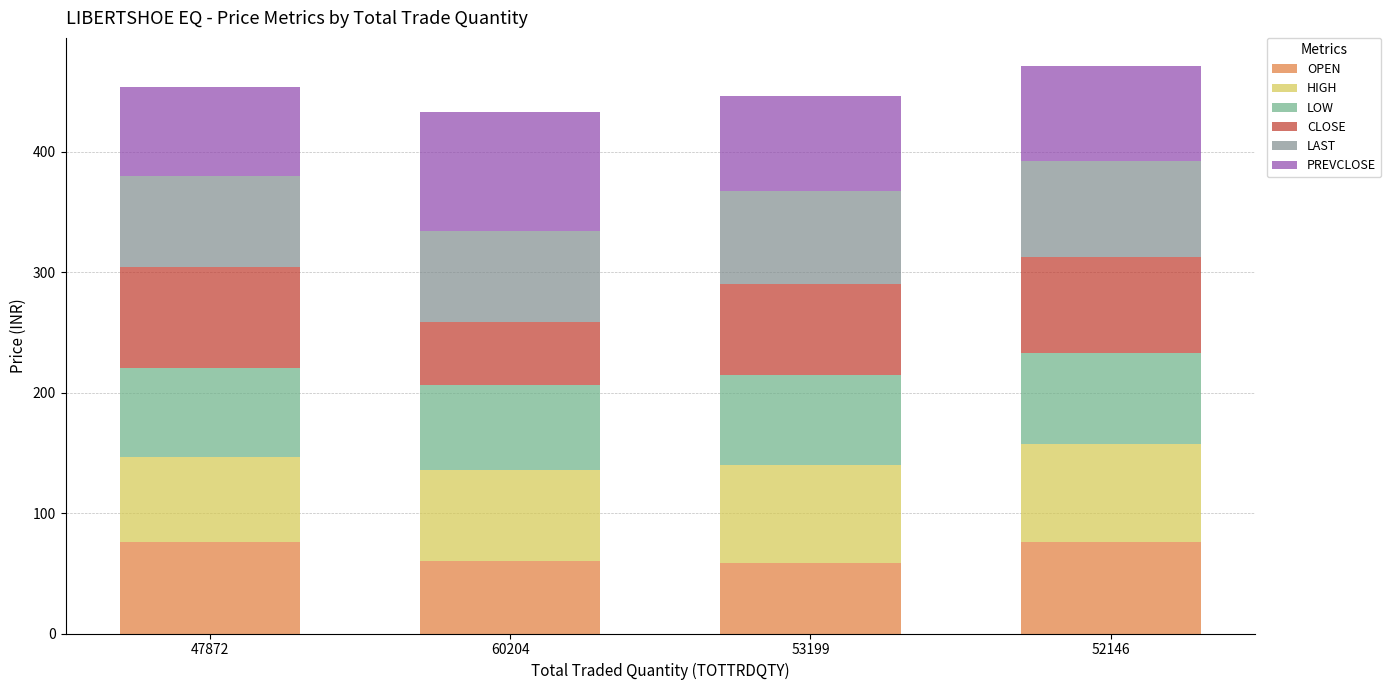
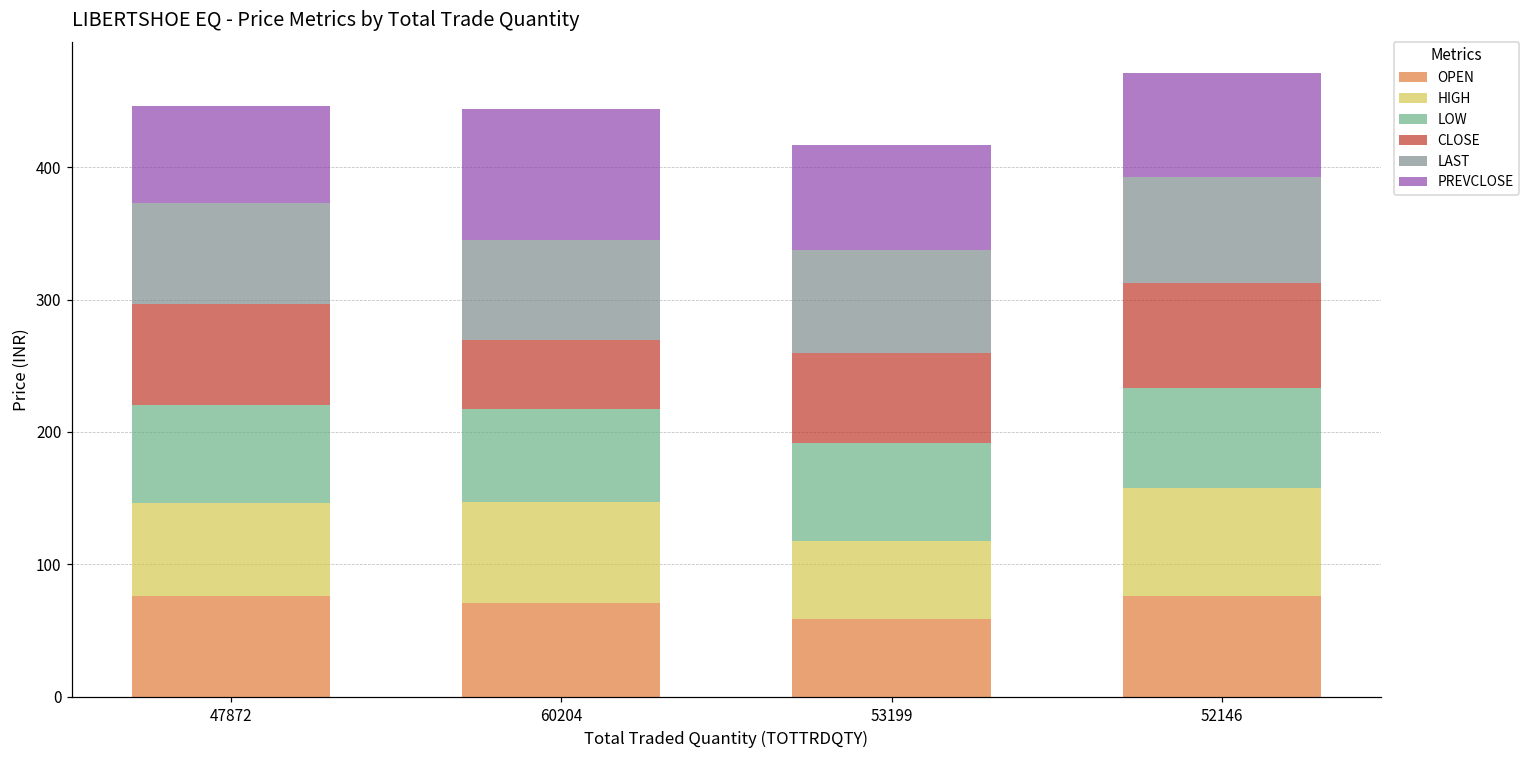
CLOSE, 47872: 84 -> 77
OPEN, 60204: 60 -> 71
HIGH, 53199: 82 -> 59
CLOSE, 53199: 76 -> 68
